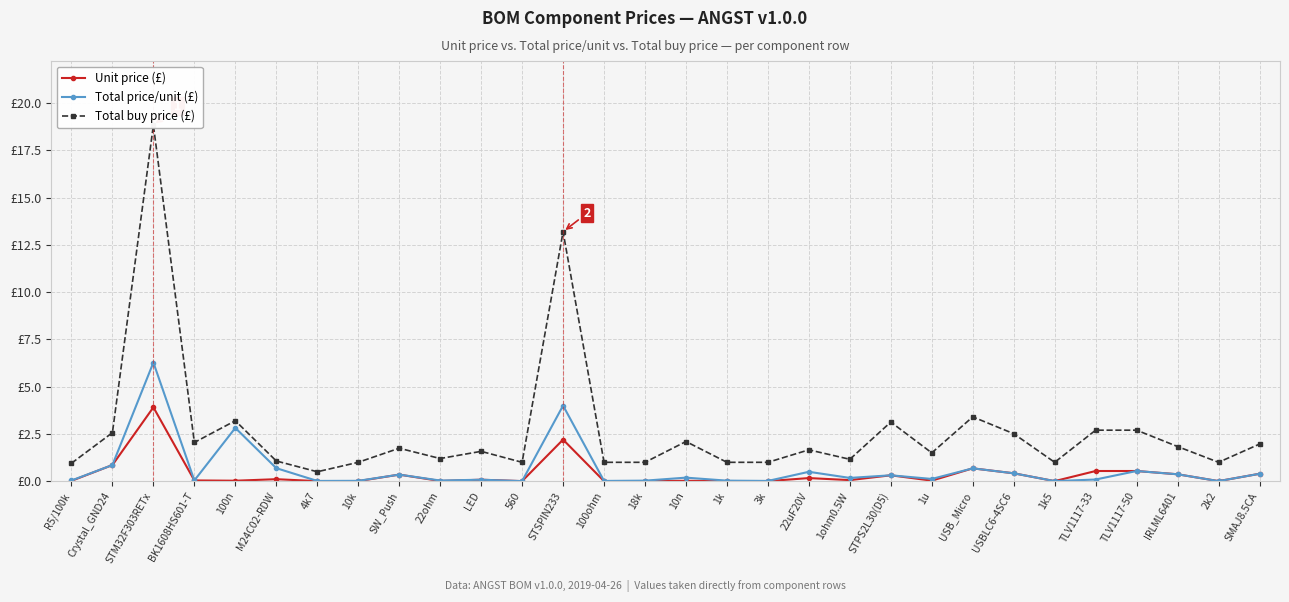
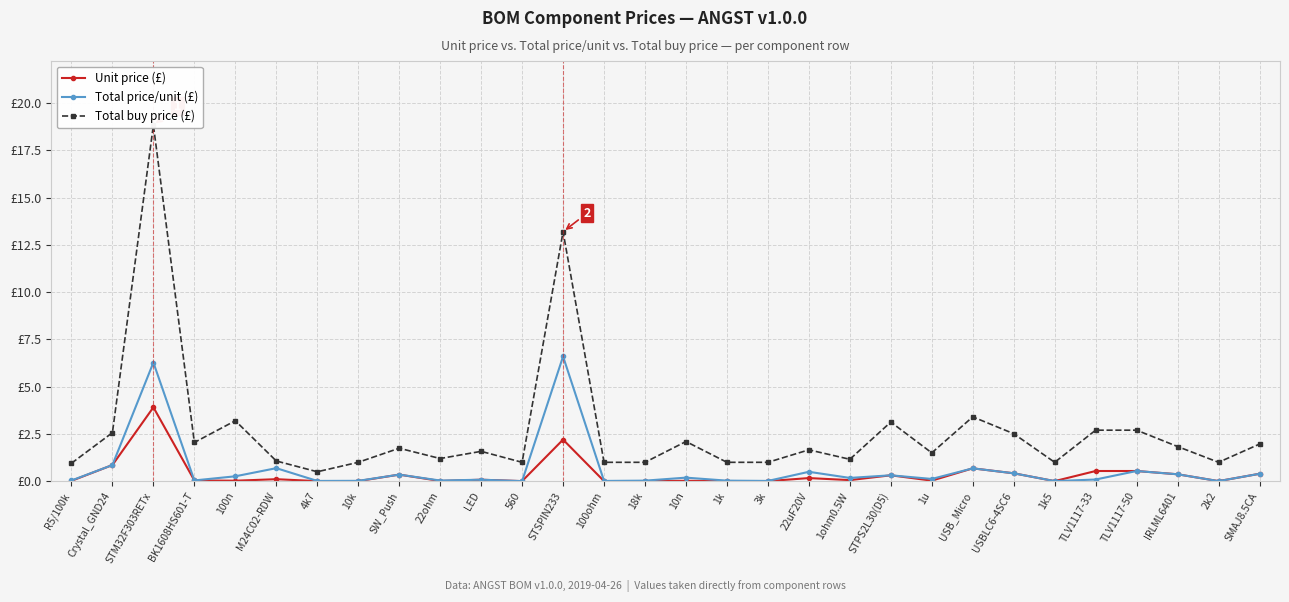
Total price/unit (£), 100n: £2.8 -> £0.3
Total price/unit (£), STSPIN233: £4.0 -> £6.6
